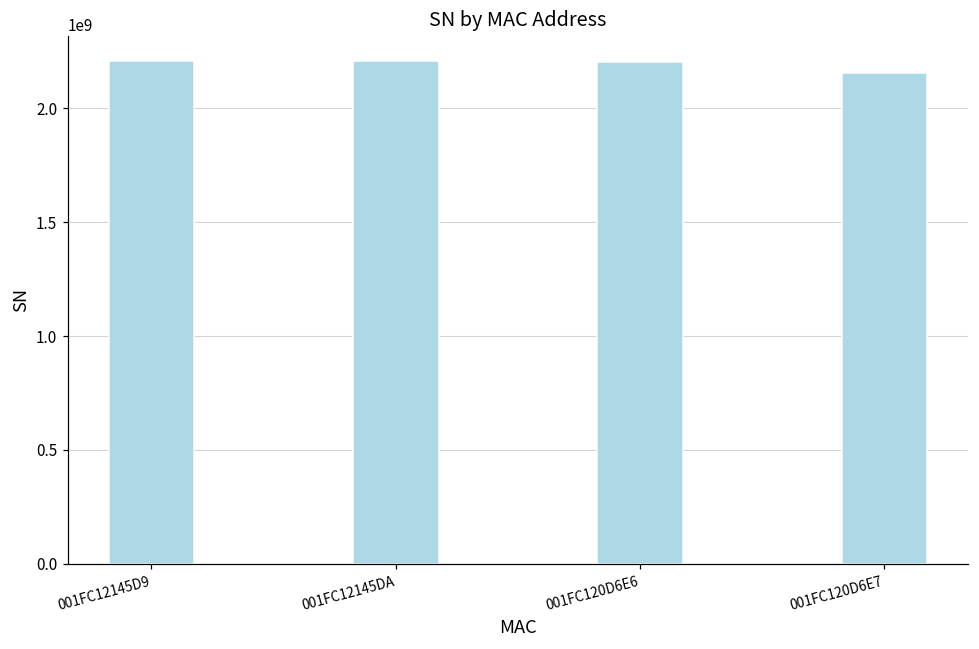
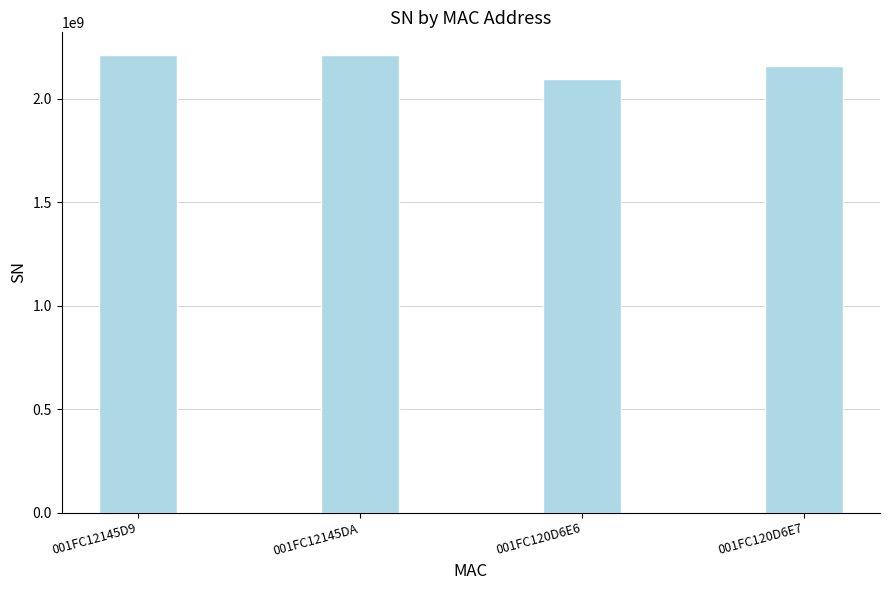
001FC120D6E6: 2200000000 -> 2090000000
